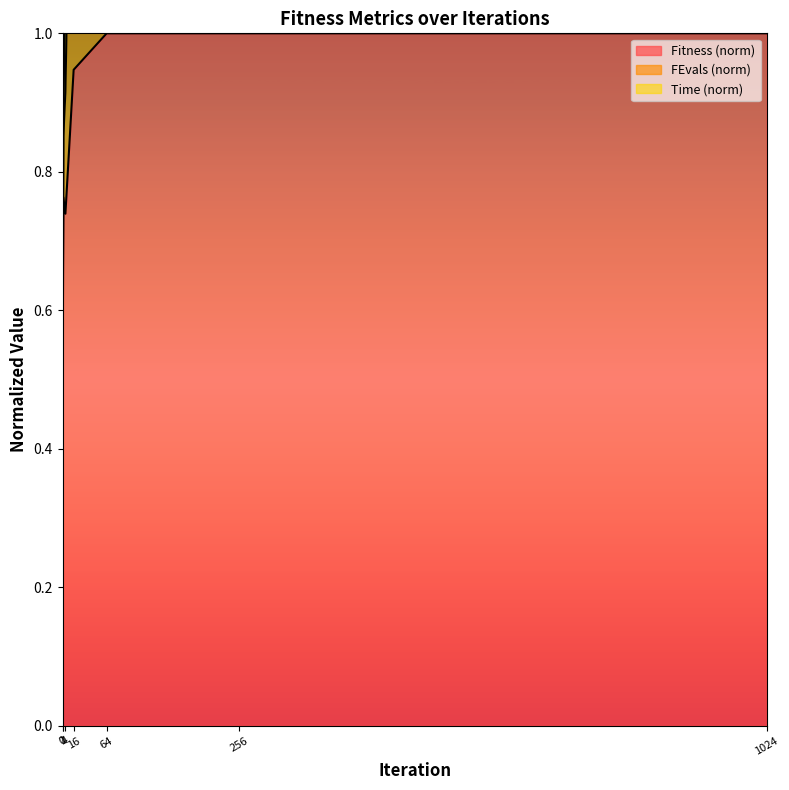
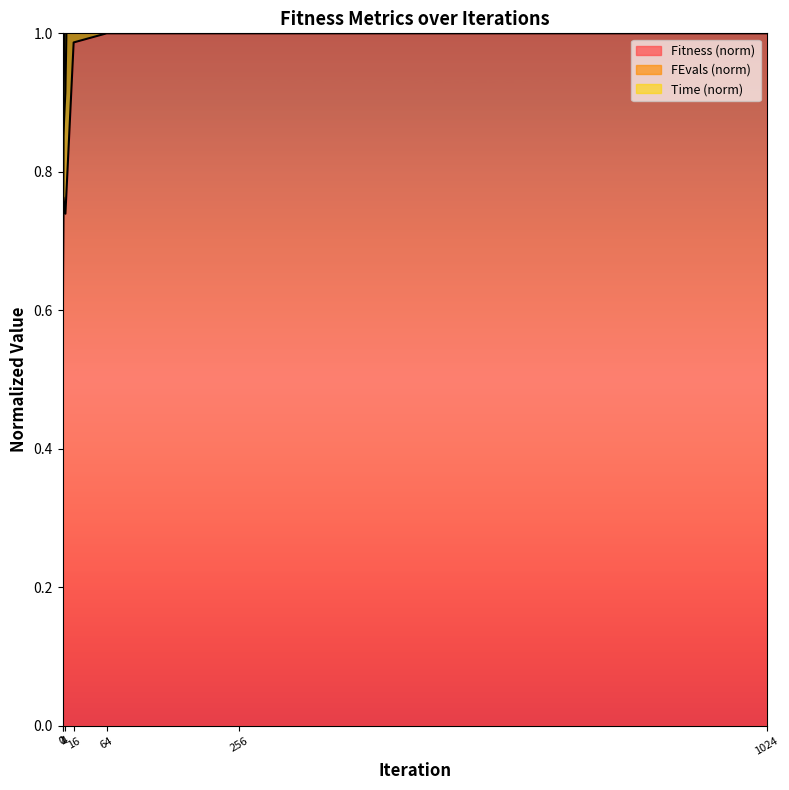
Fitness (norm), 16: 0.95 -> 0.99
